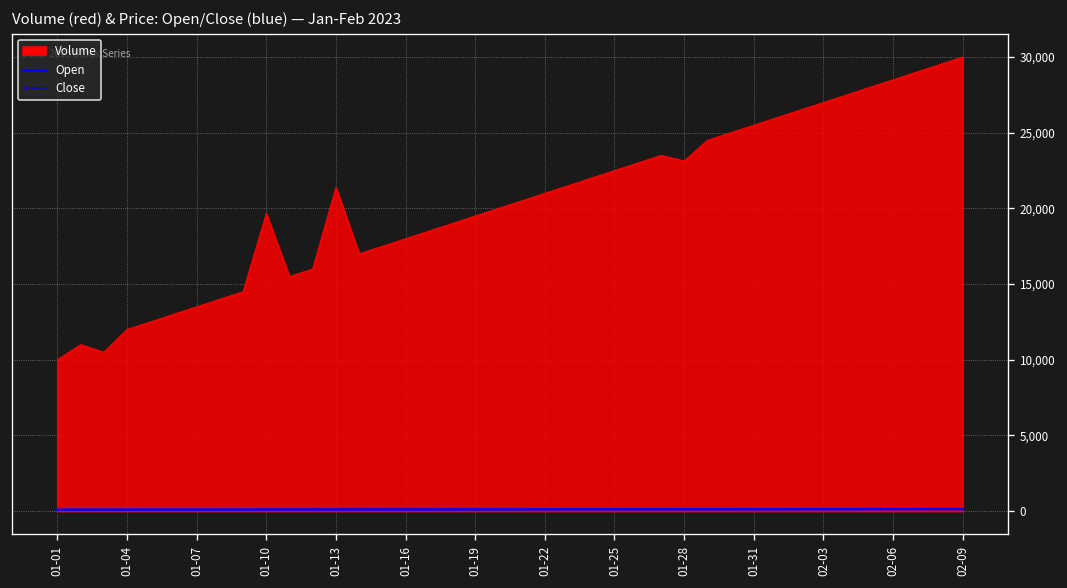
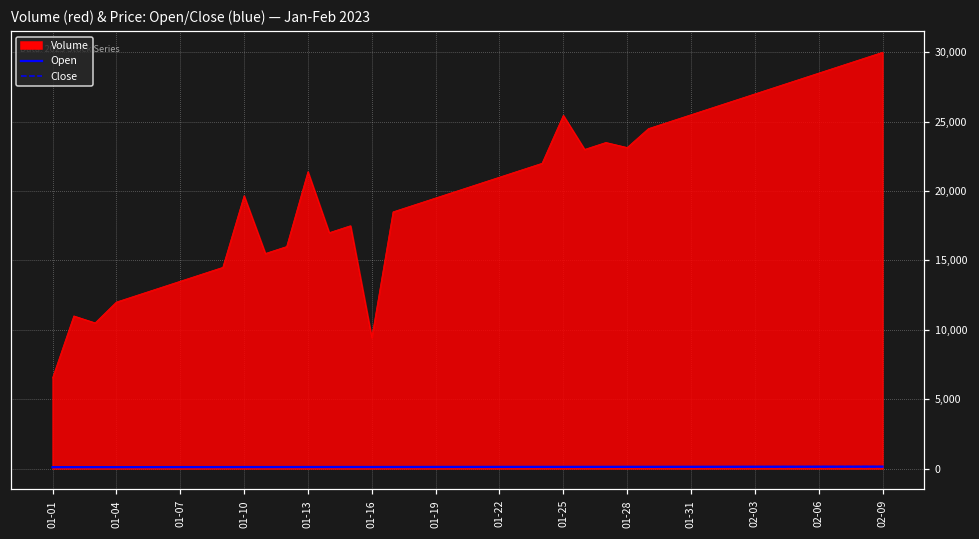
Volume, 01-01: 10,000 -> 6,500
Volume, 01-16: 18,000 -> 9,400
Volume, 01-25: 22,500 -> 25,500
